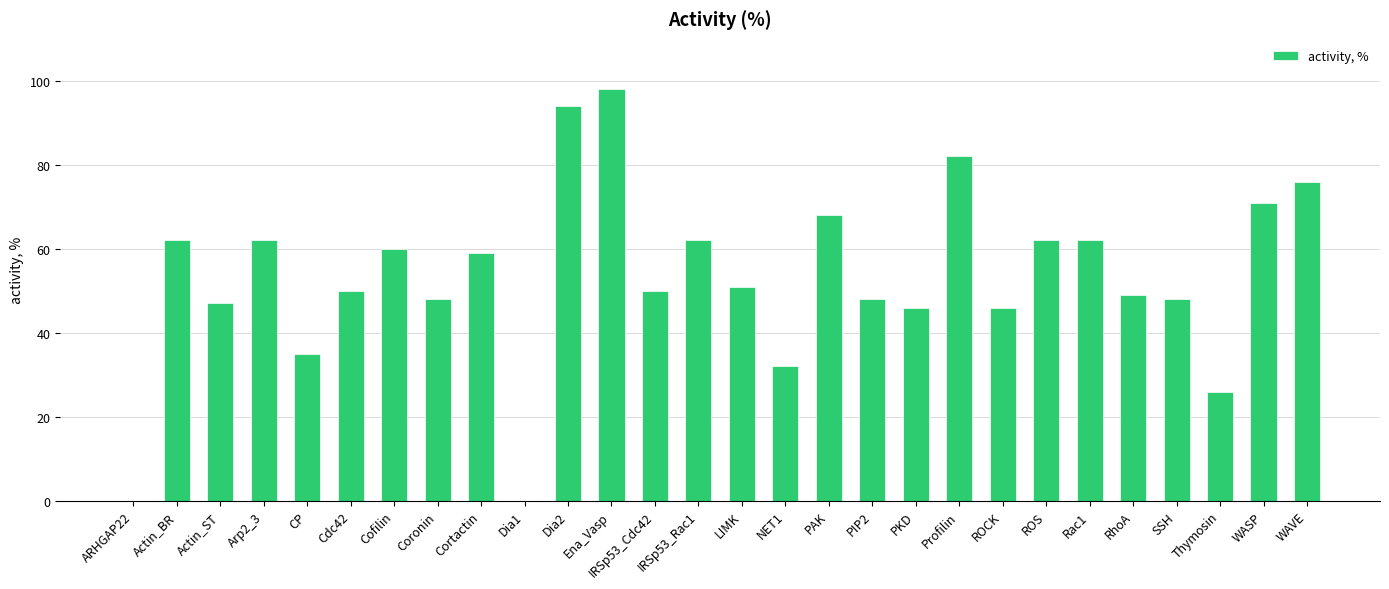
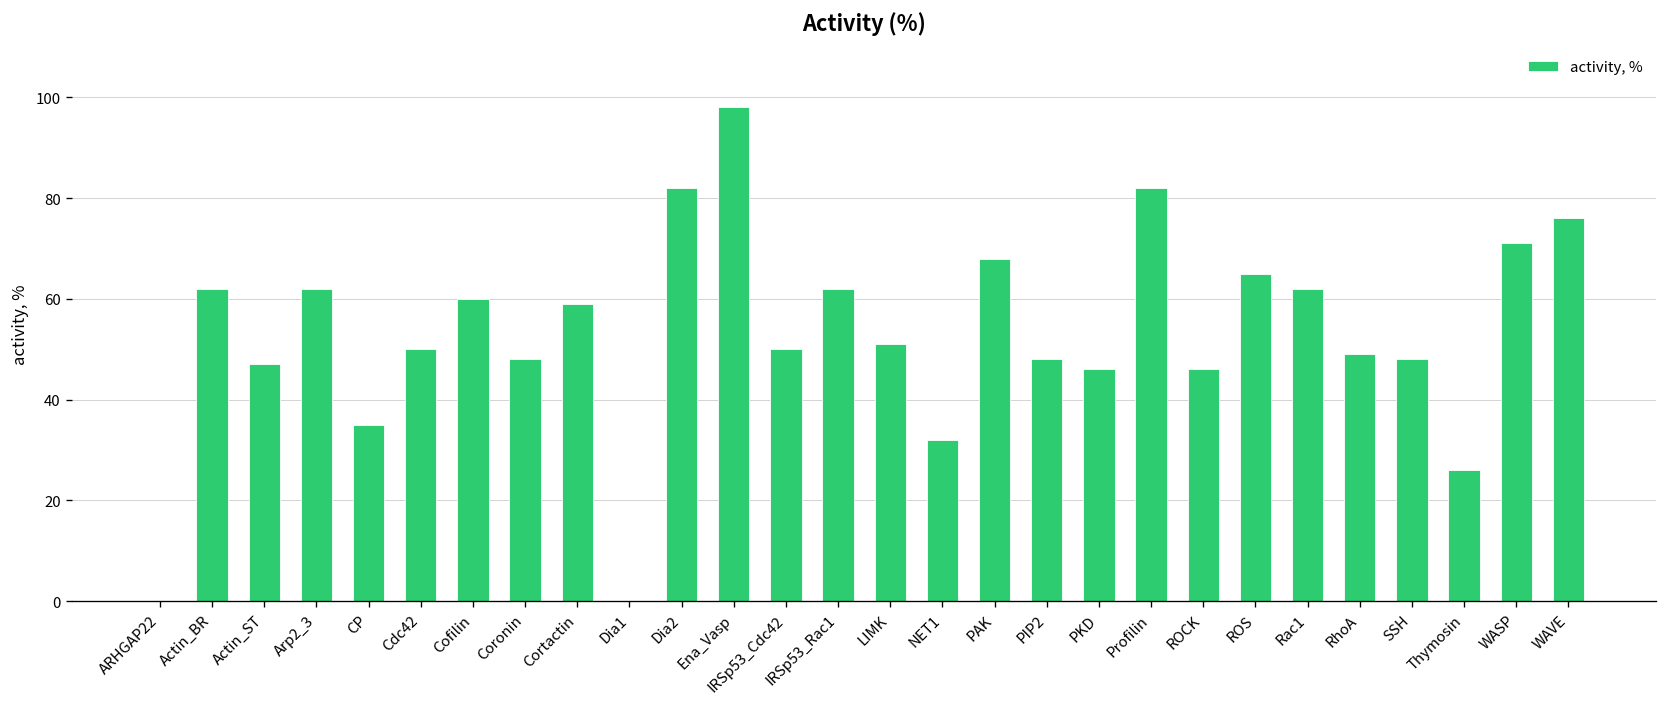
Dia2: 94 -> 82
ROS: 62 -> 65
